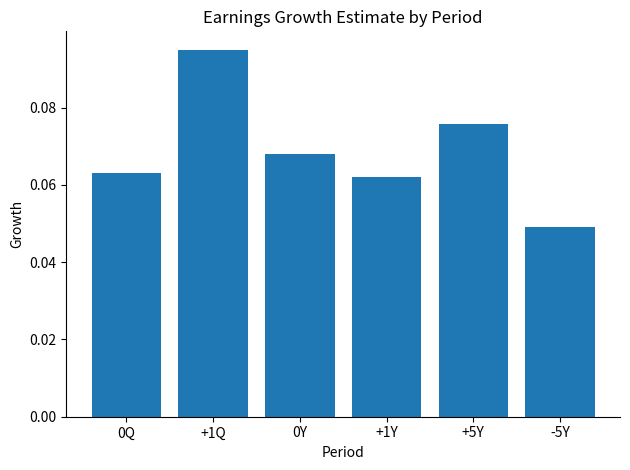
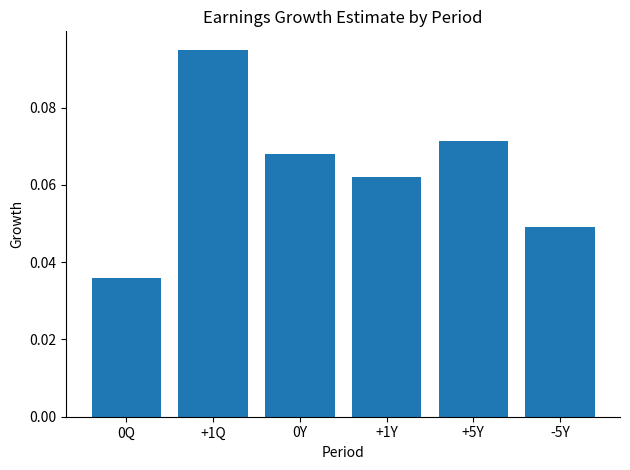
0Q: 0.063 -> 0.036
+5Y: 0.076 -> 0.071
